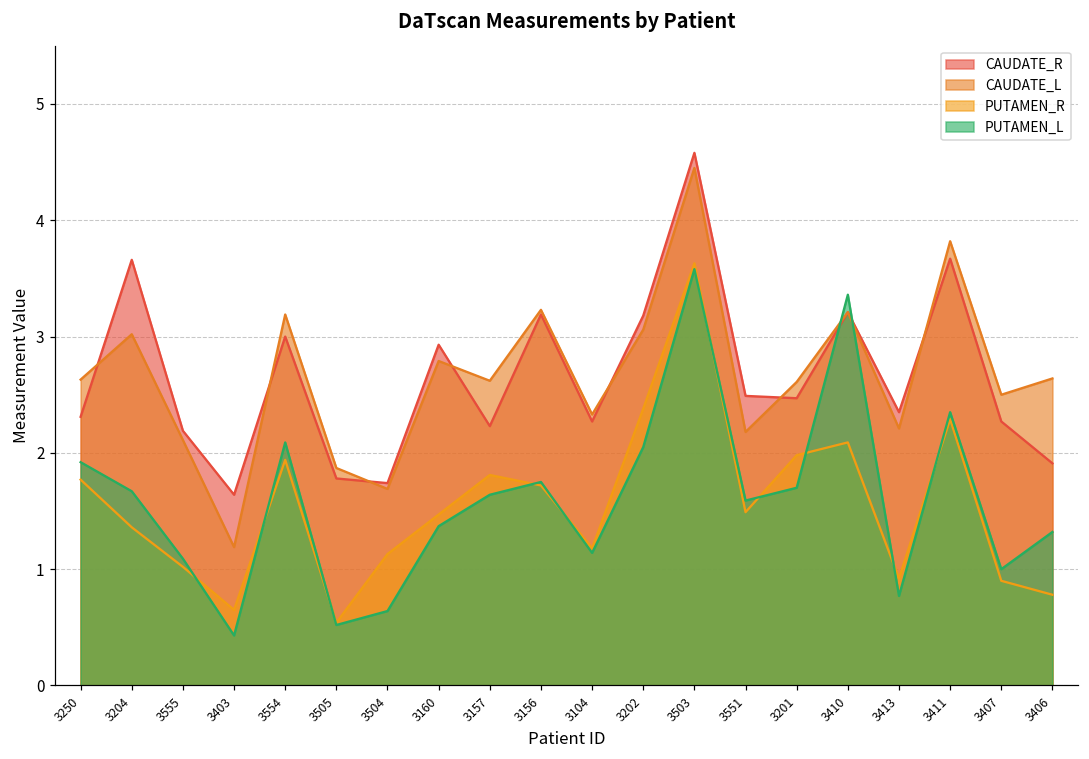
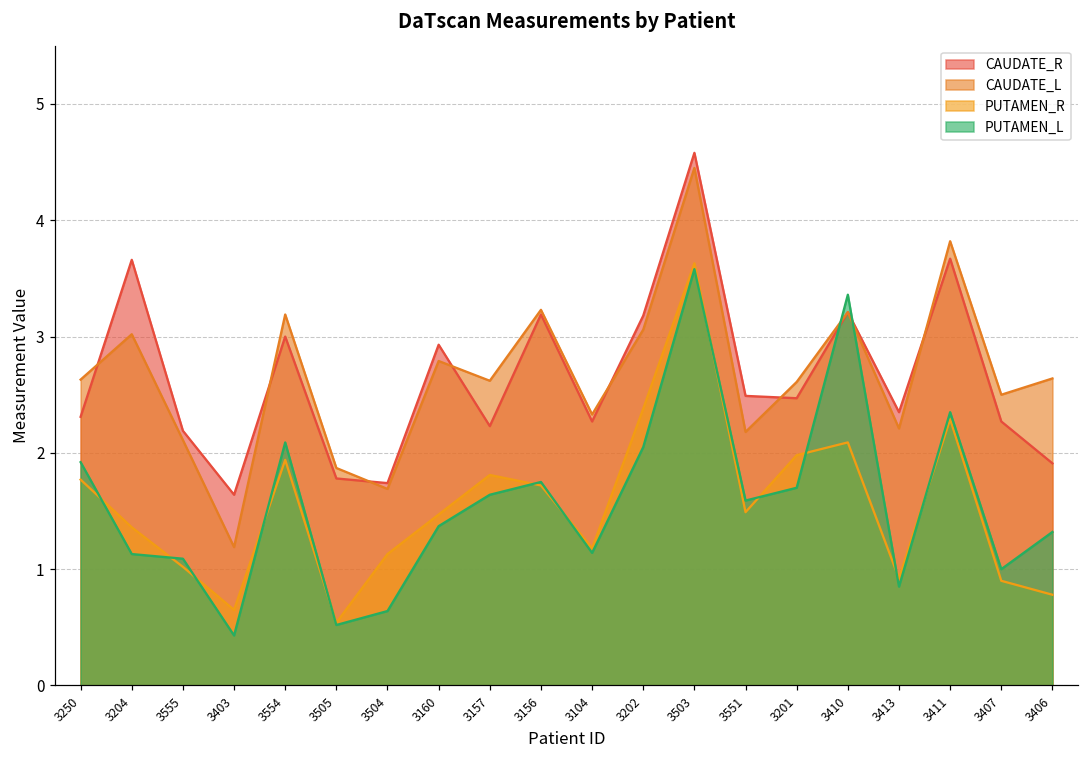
PUTAMEN_L, 3204: 1.67 -> 1.13
PUTAMEN_L, 3413: 0.77 -> 0.85
